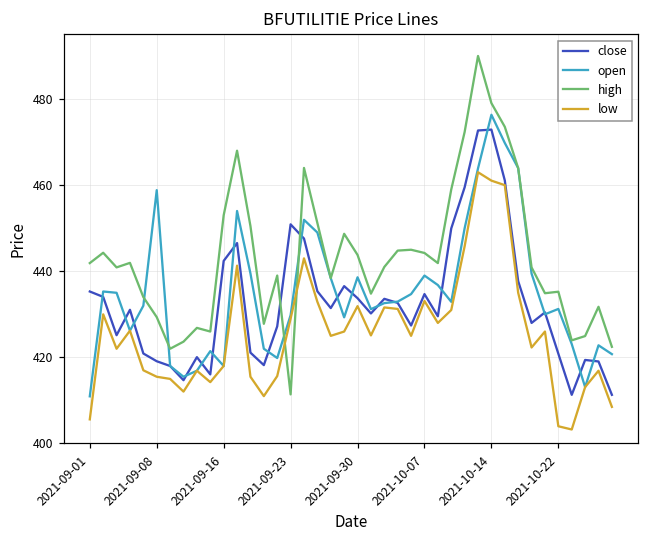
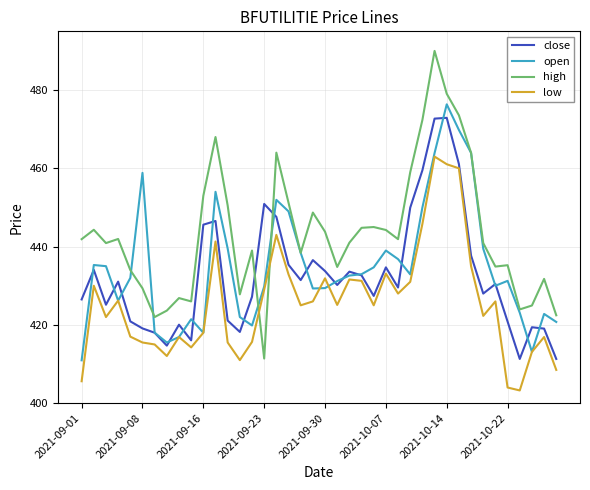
close, 2021-09-01: 435 -> 427
close, 2021-09-16: 442 -> 446
open, 2021-09-30: 439 -> 429
